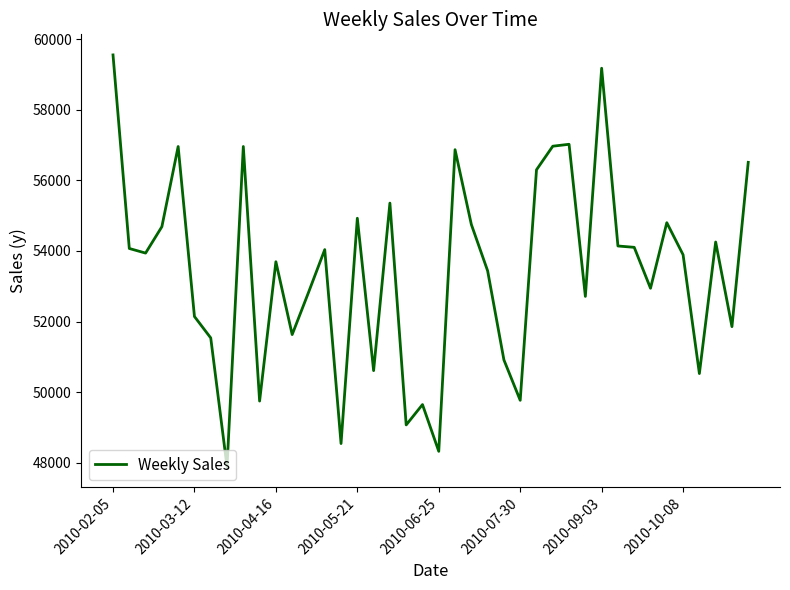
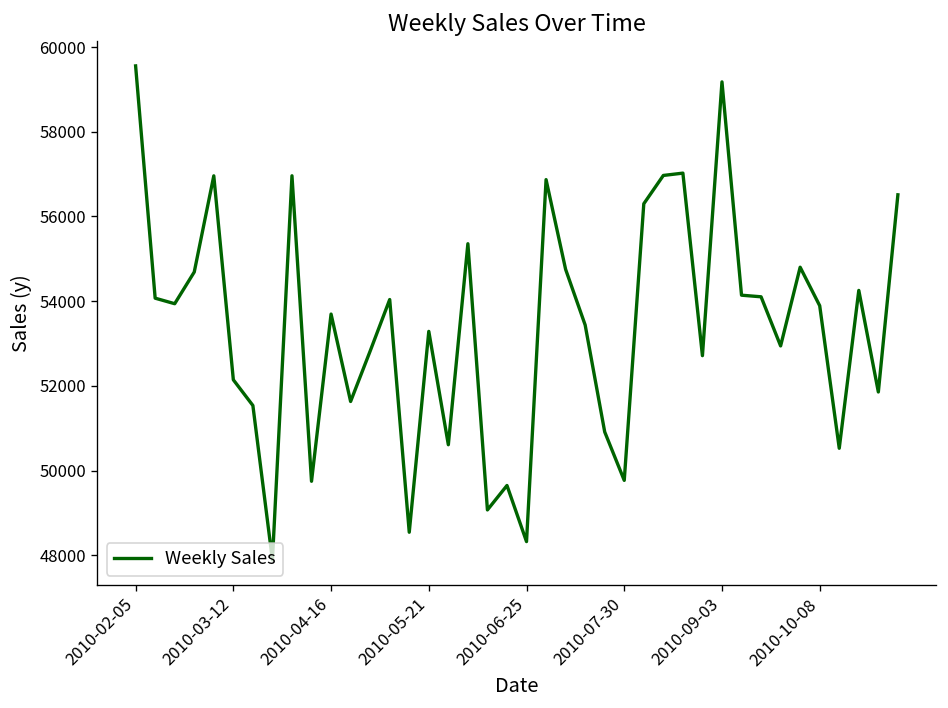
2010-05-21: 54900 -> 53300
